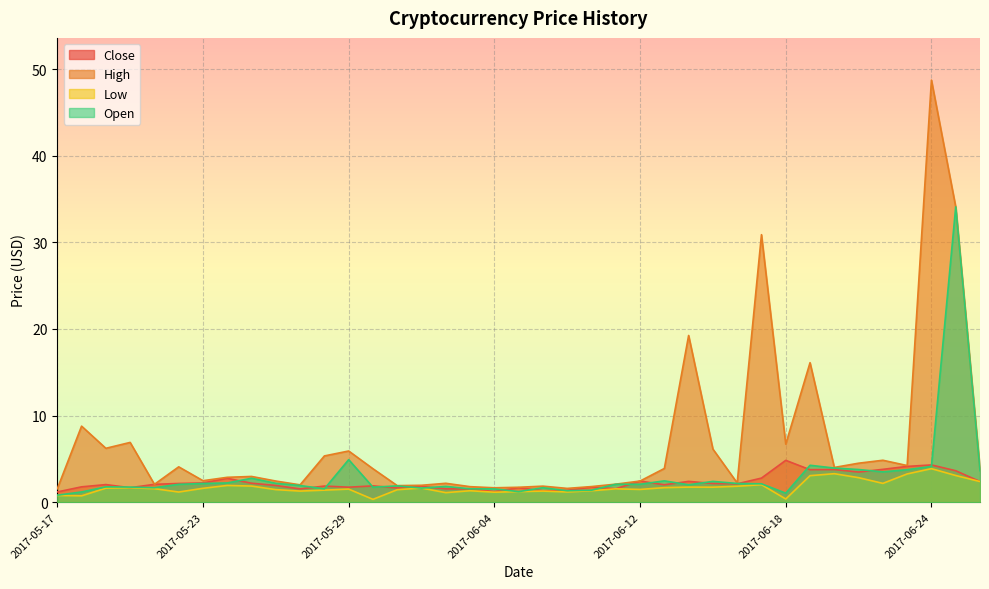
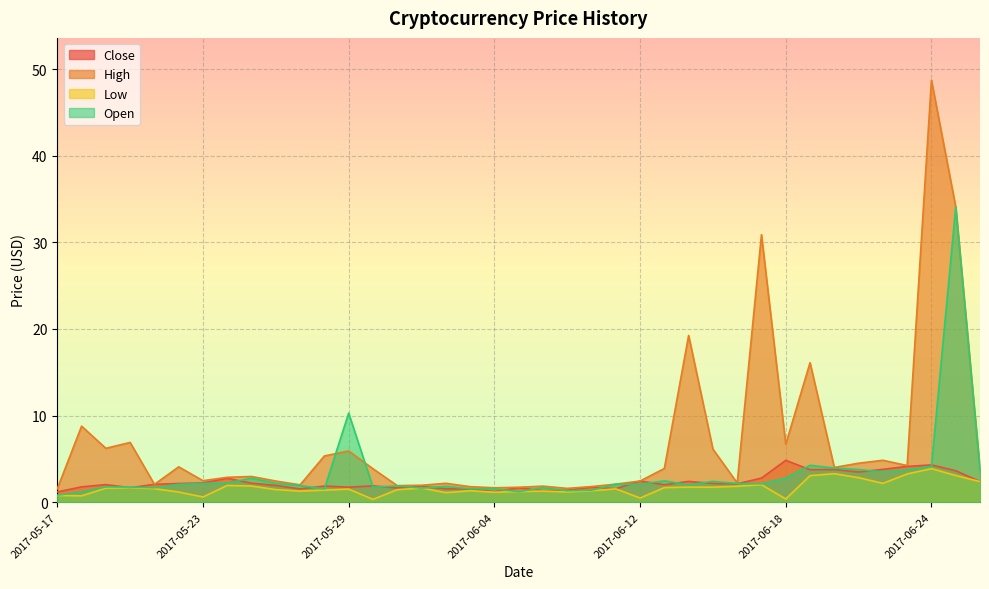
Low, 2017-05-23: 2 -> 1
Open, 2017-05-29: 5 -> 10
Low, 2017-06-12: 1 -> 0
Open, 2017-06-18: 1 -> 3
